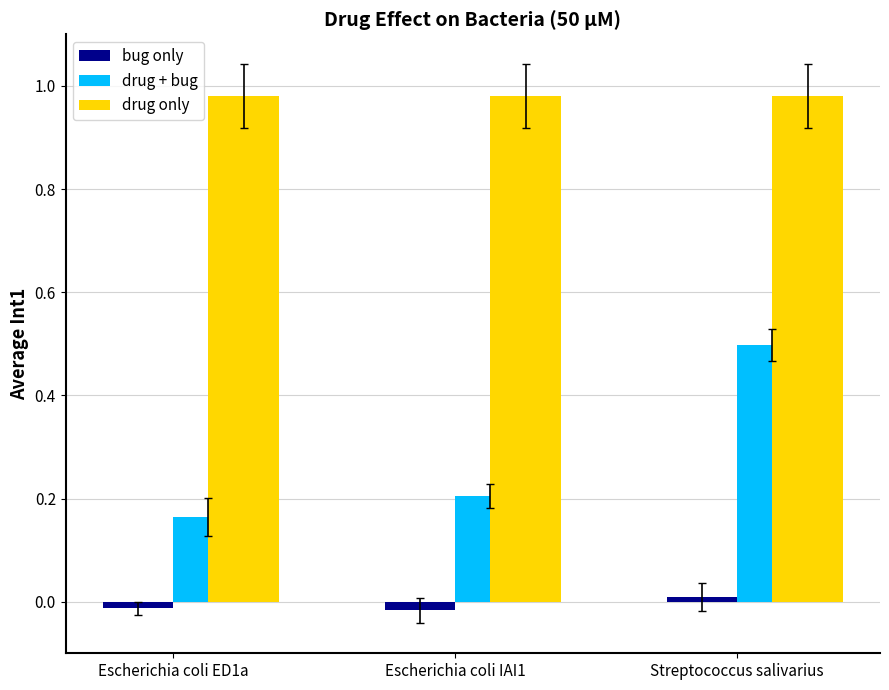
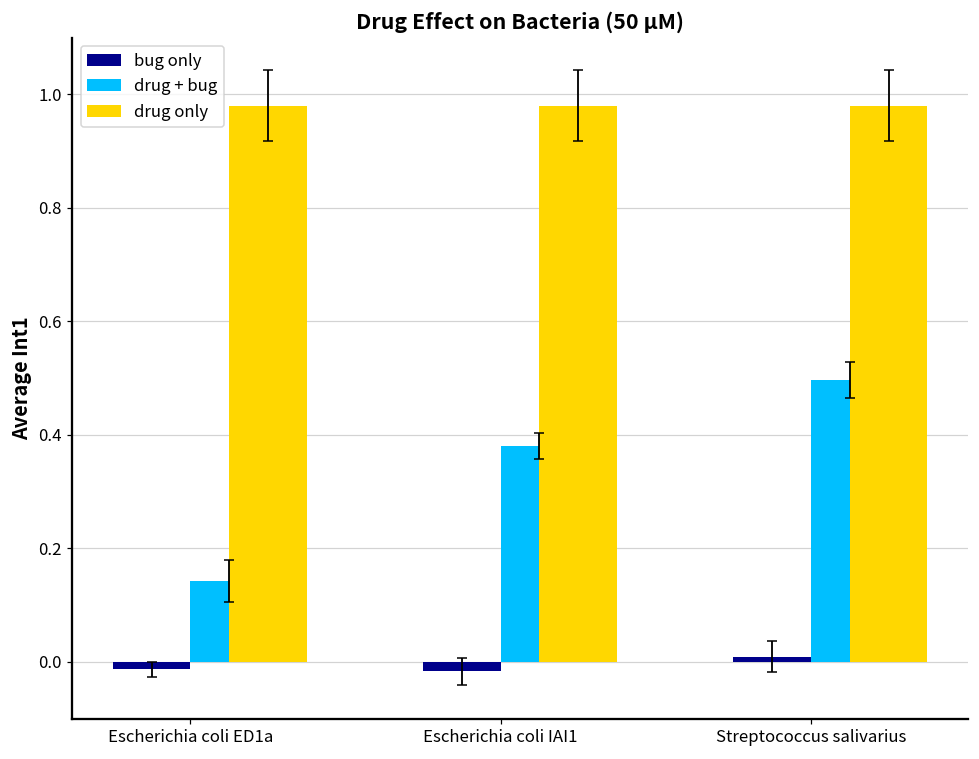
drug + bug, Escherichia coli ED1a: 0.16 -> 0.14
drug + bug, Escherichia coli IAI1: 0.21 -> 0.38
